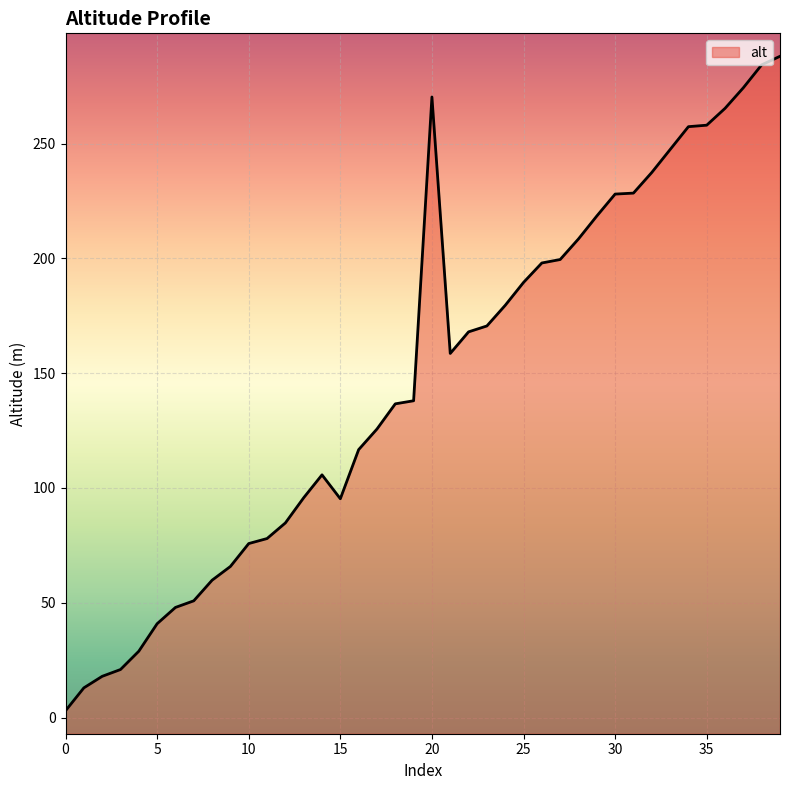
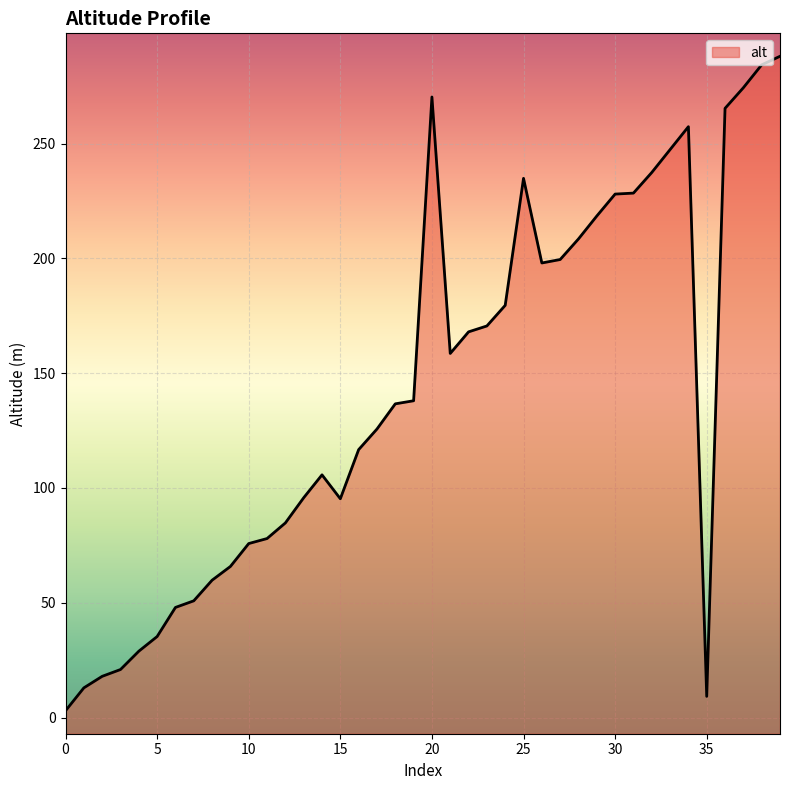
5: 41 -> 35
25: 190 -> 235
35: 258 -> 9
